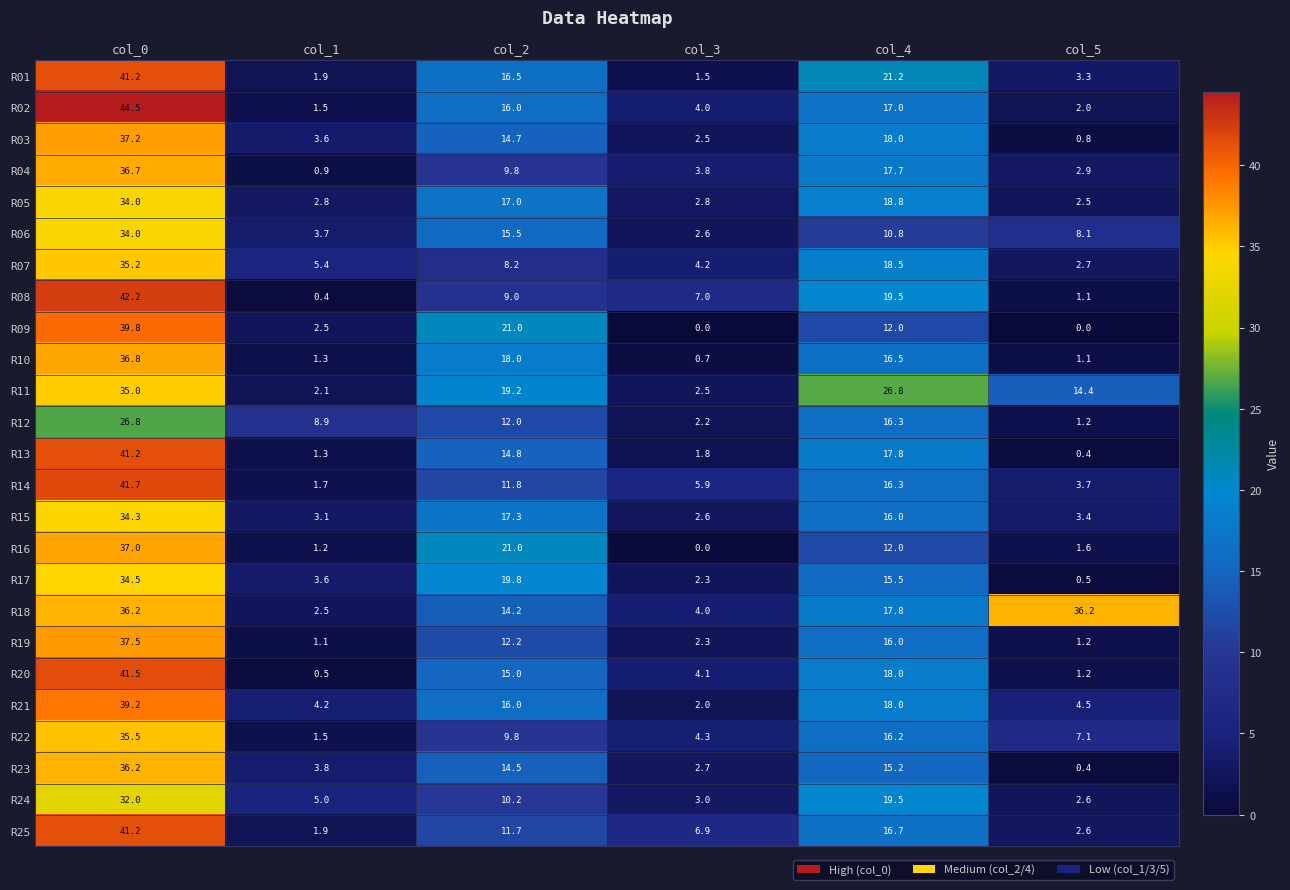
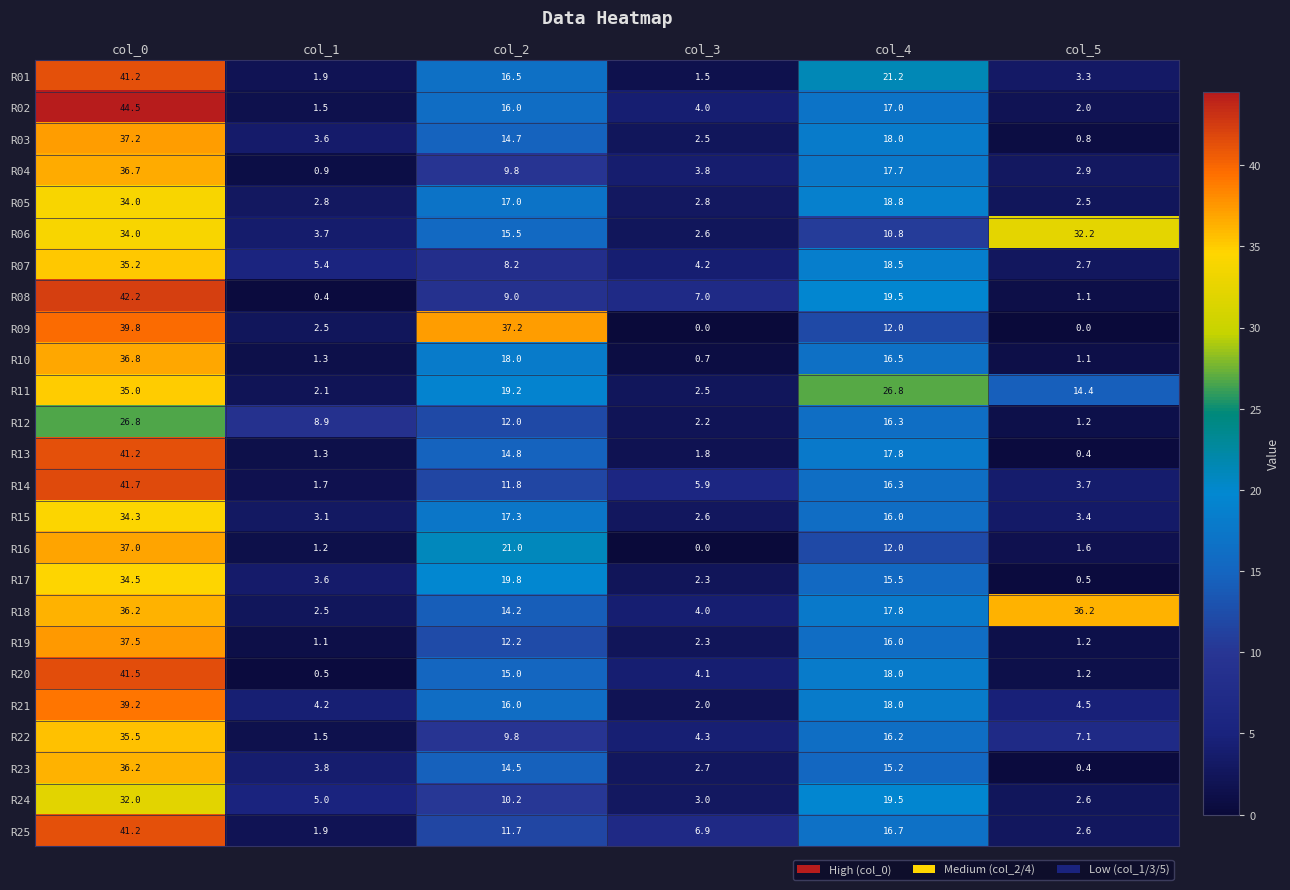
R06, col_5: 8.1 -> 32.2
R09, col_2: 21.0 -> 37.2
